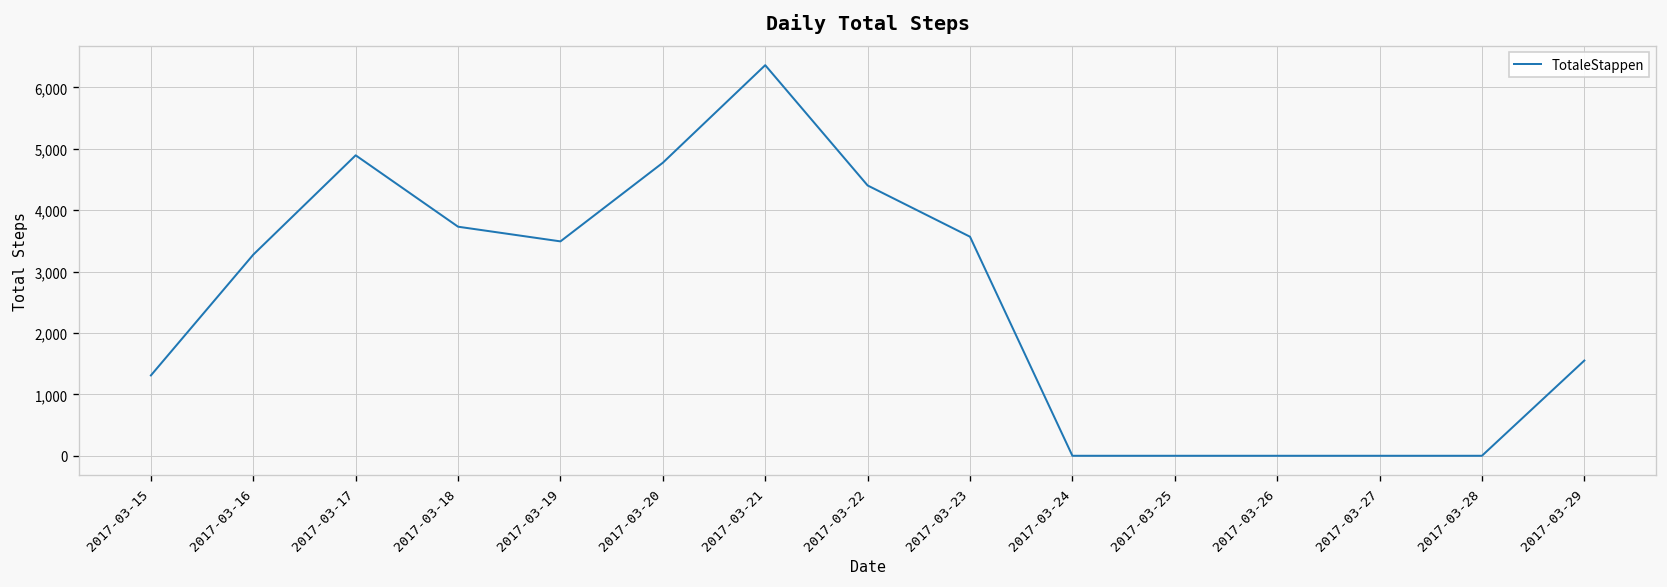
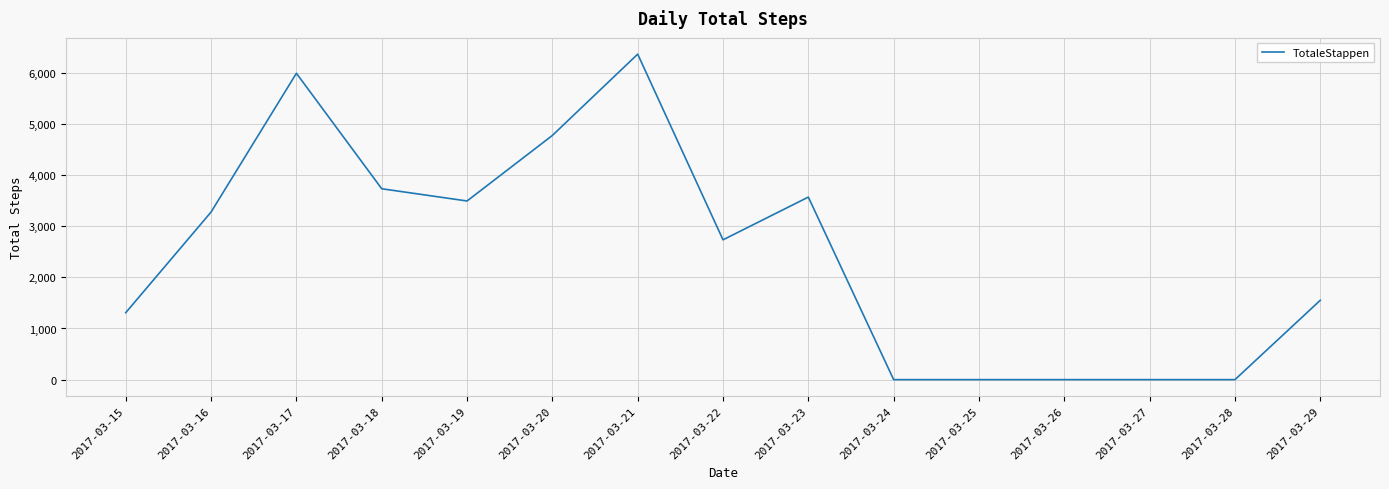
2017-03-17: 4,900 -> 6,000
2017-03-22: 4,400 -> 2,700
